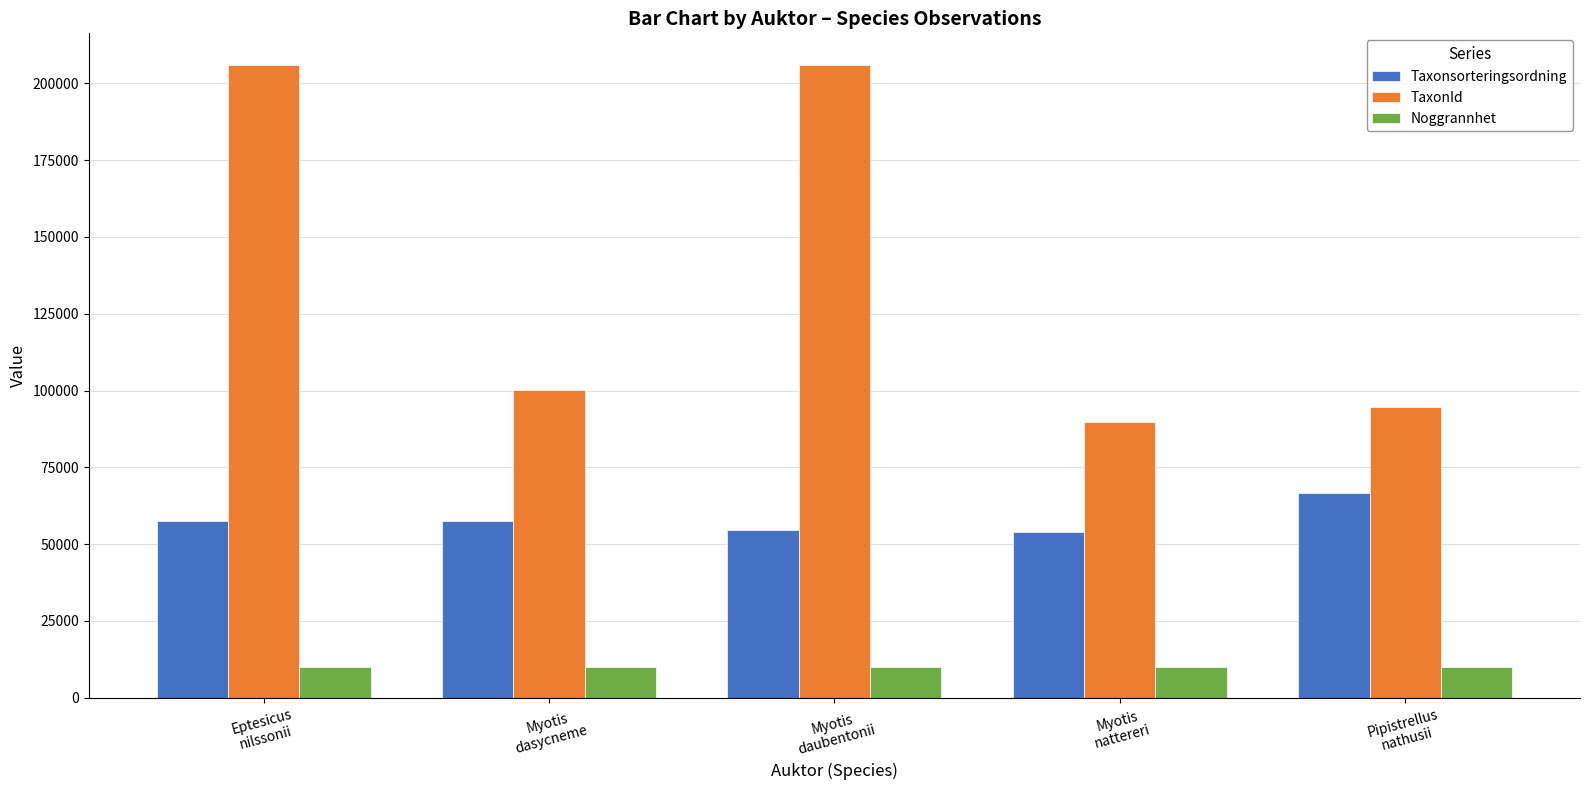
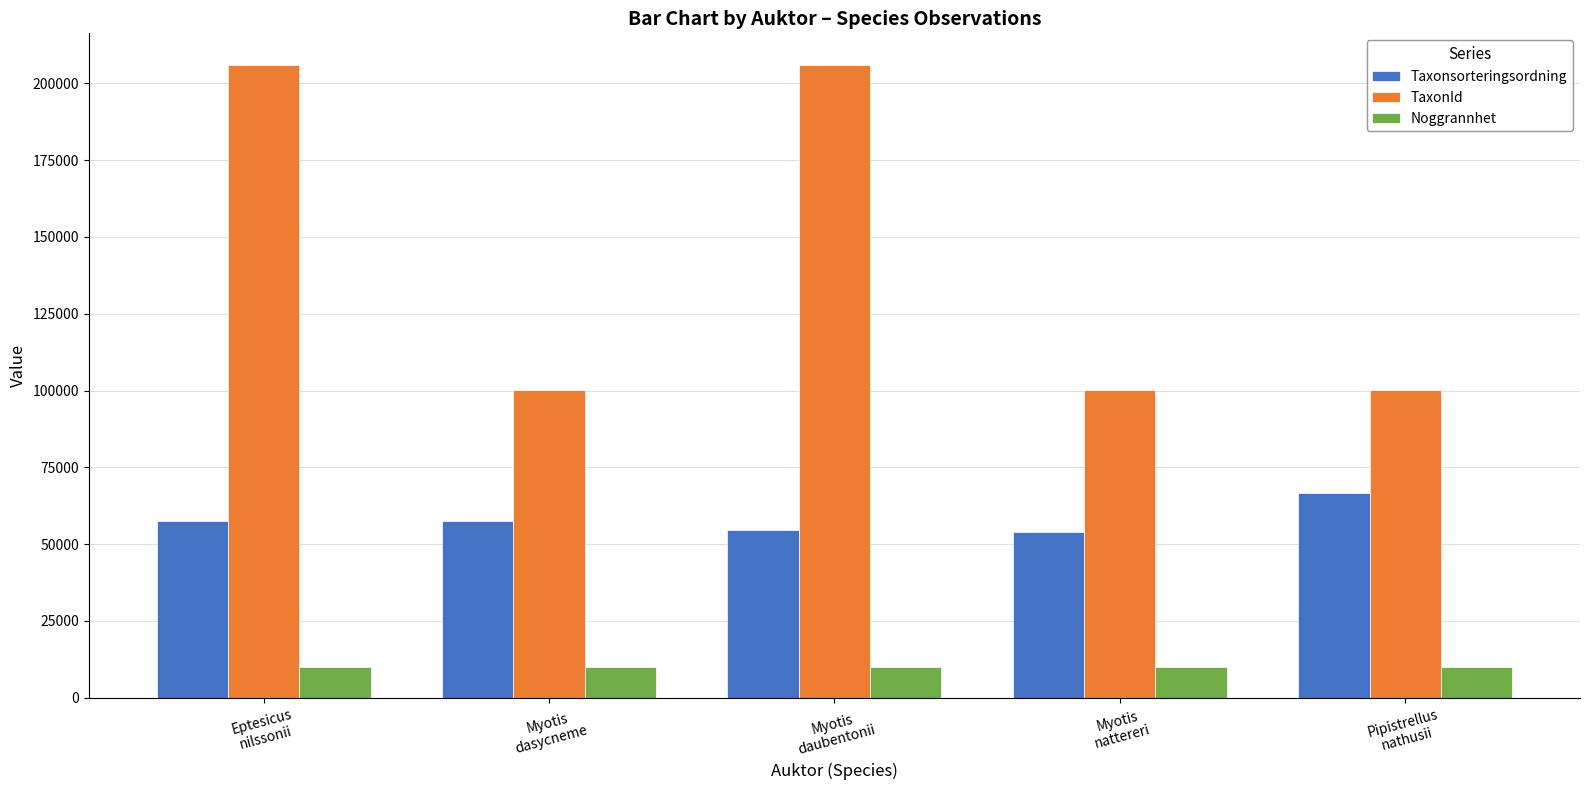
TaxonId, Myotis nattereri: 90000 -> 100000
TaxonId, Pipistrellus nathusii: 95000 -> 100000
